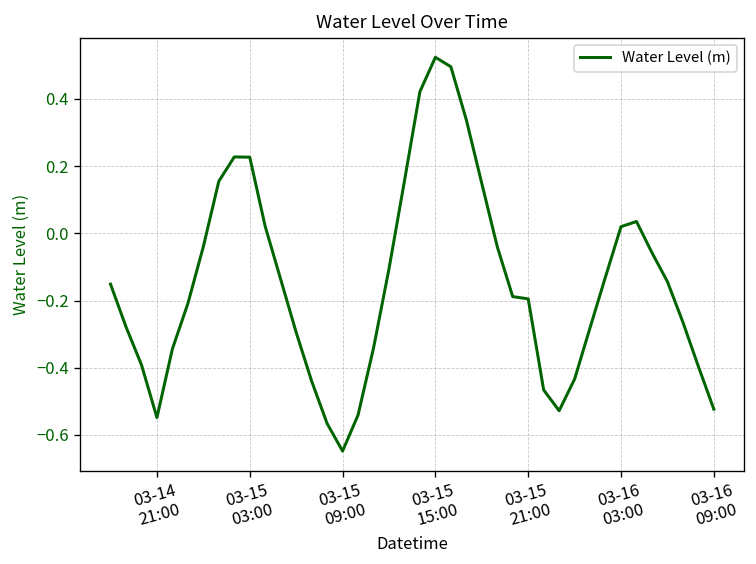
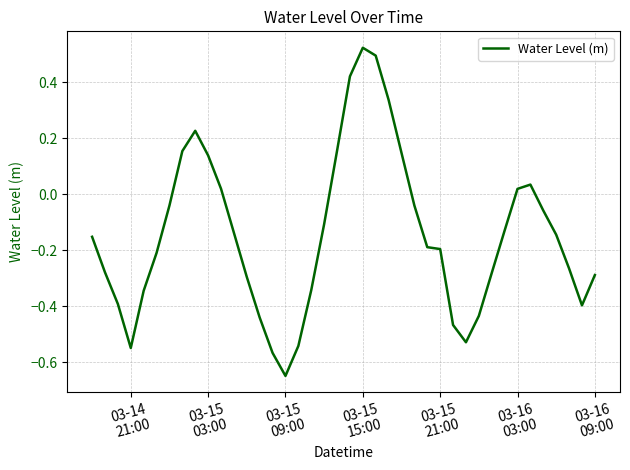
03-15 03:00: 0.23 -> 0.14
03-16 09:00: -0.52 -> -0.29
